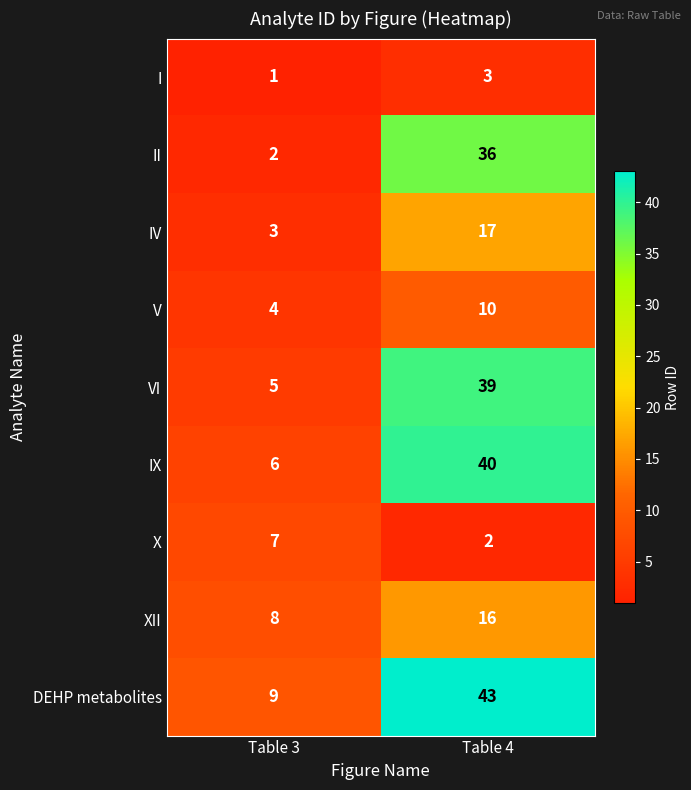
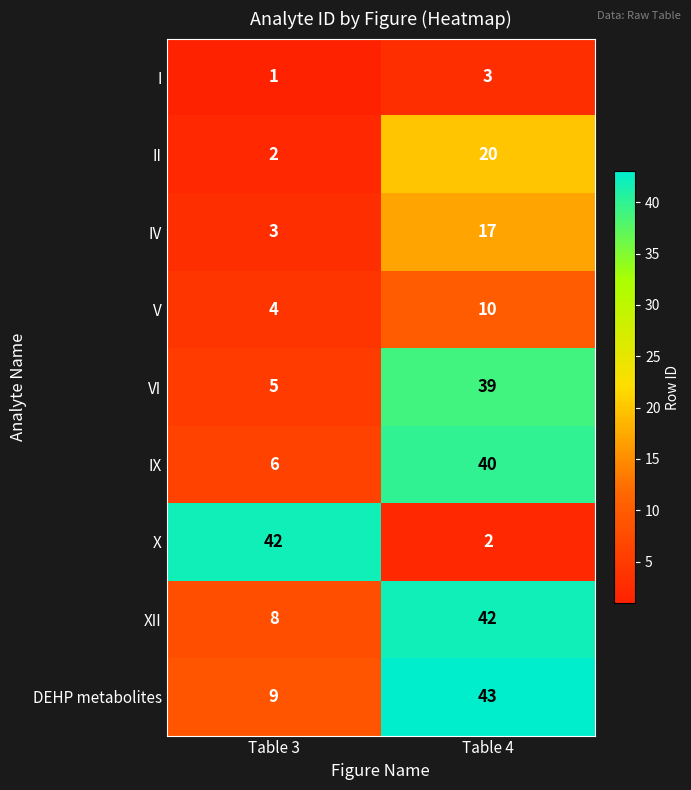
II, Table 4: 36 -> 20
X, Table 3: 7 -> 42
XII, Table 4: 16 -> 42
